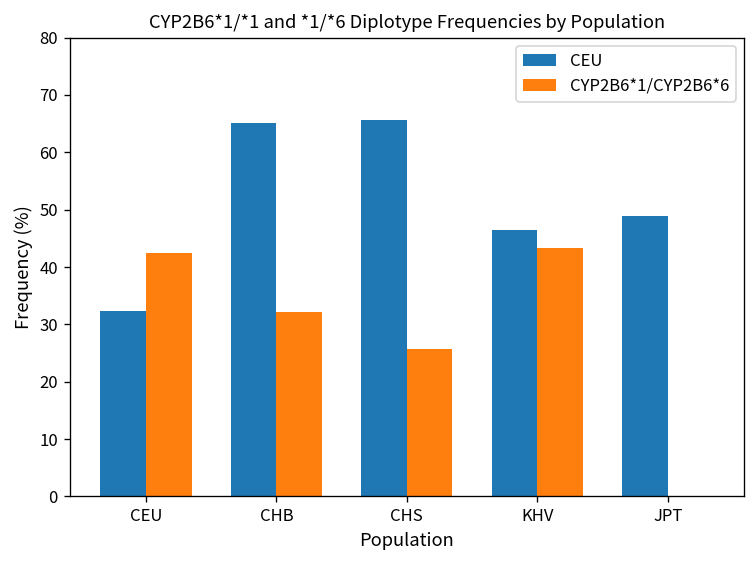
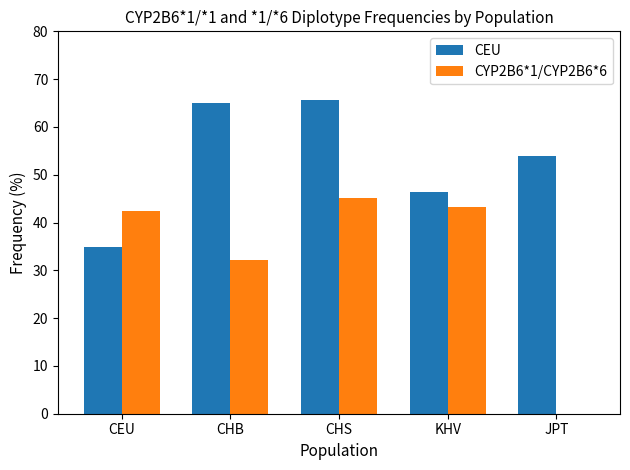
CEU, CEU: 32 -> 35
CYP2B6*1/CYP2B6*6, CHS: 26 -> 45
CEU, JPT: 49 -> 54
